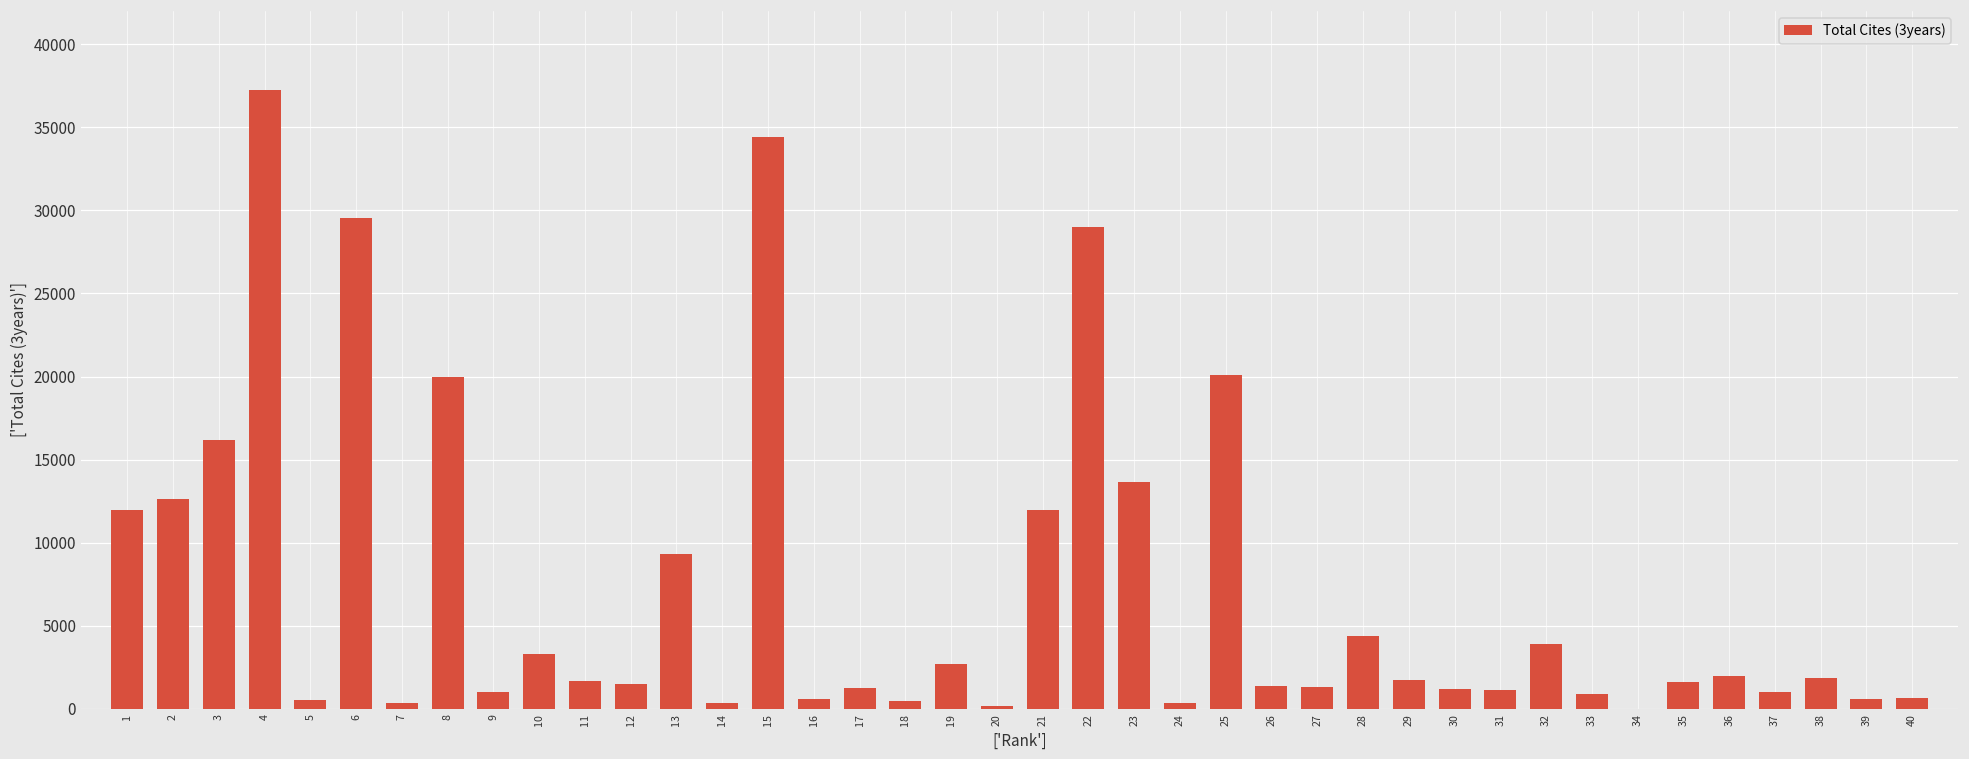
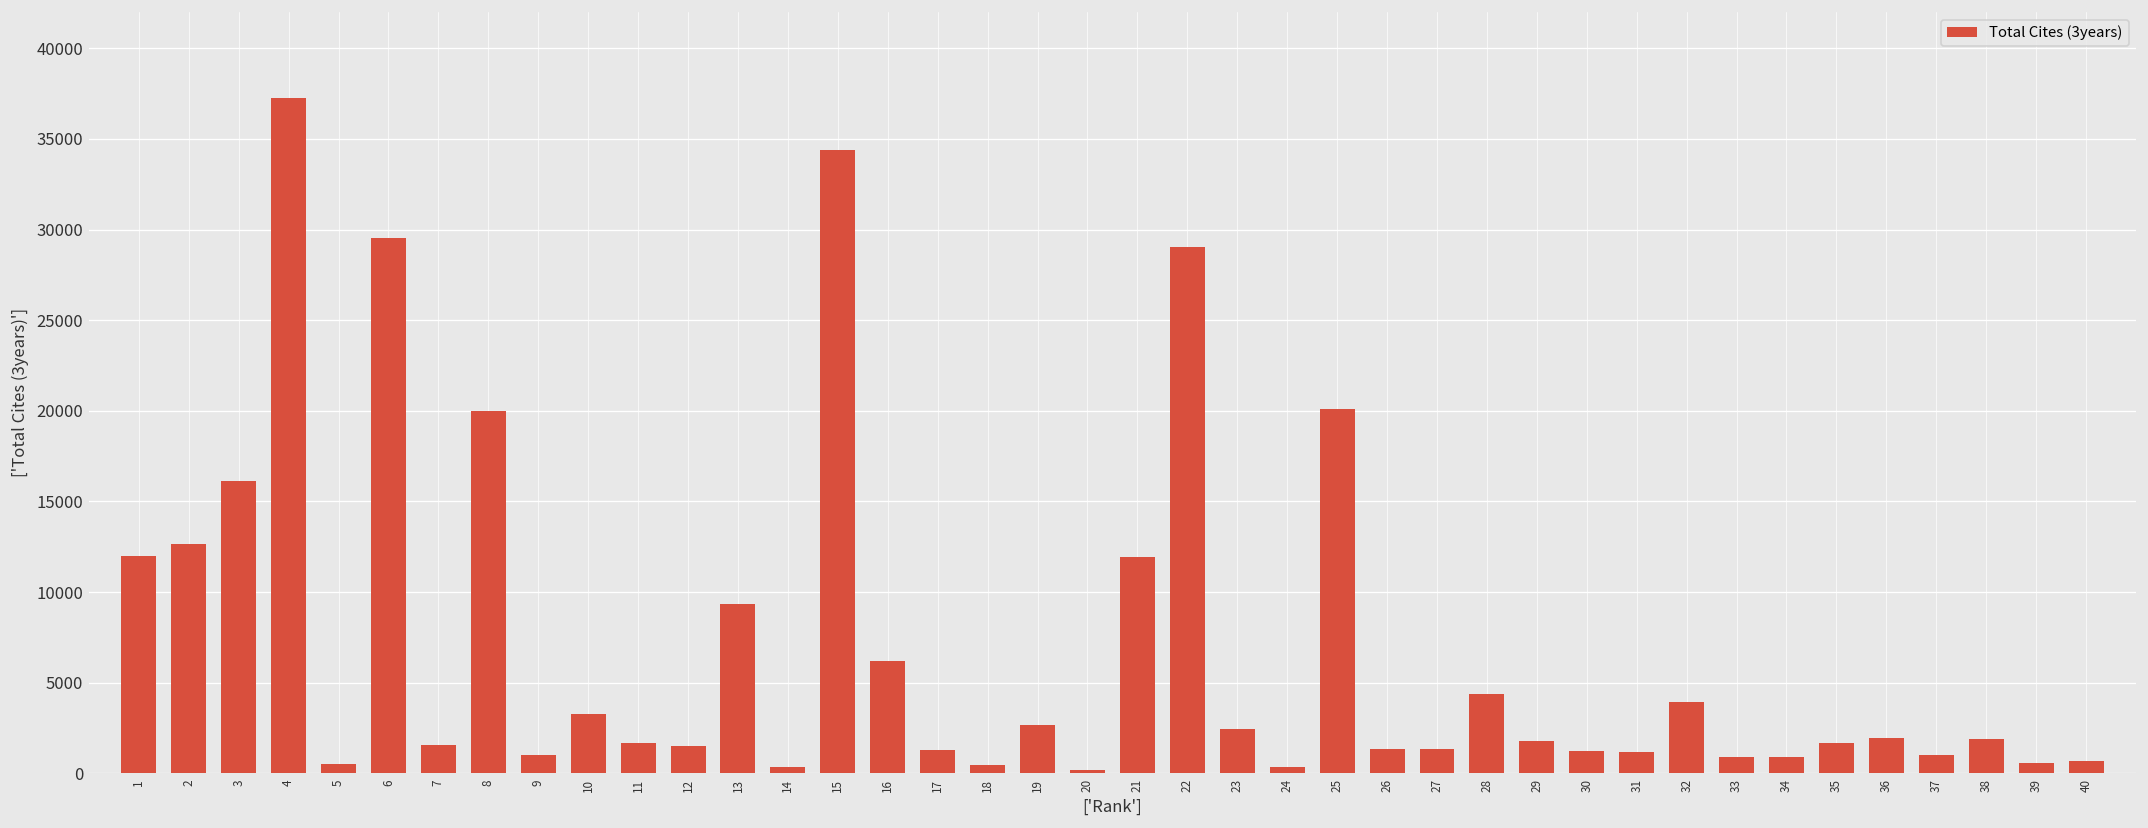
7: 300 -> 1600
16: 600 -> 6200
23: 13600 -> 2400
34: 0 -> 900
